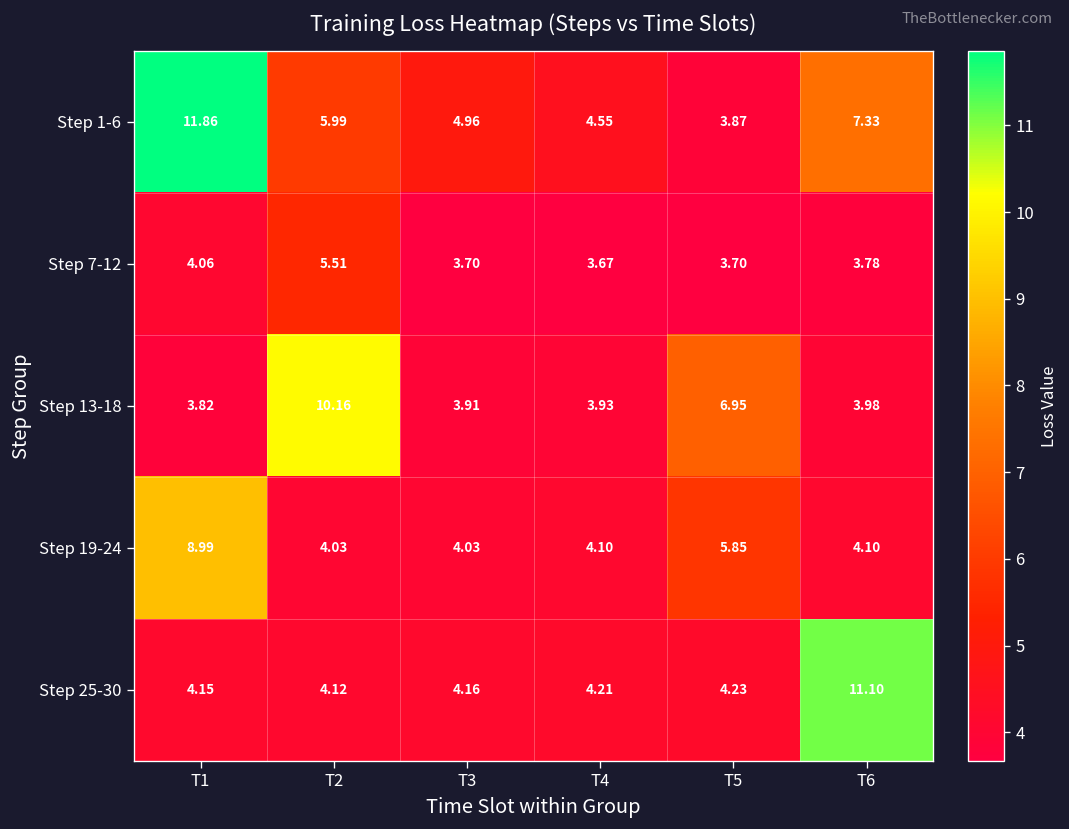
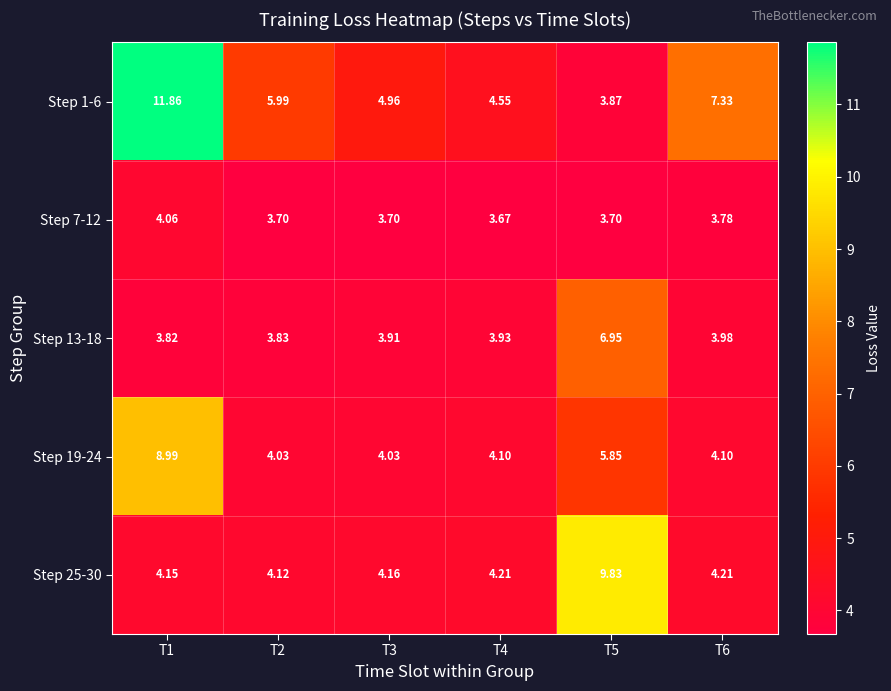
Step 7-12, T2: 5.51 -> 3.70
Step 13-18, T2: 10.16 -> 3.83
Step 25-30, T5: 4.23 -> 9.83
Step 25-30, T6: 11.10 -> 4.21
